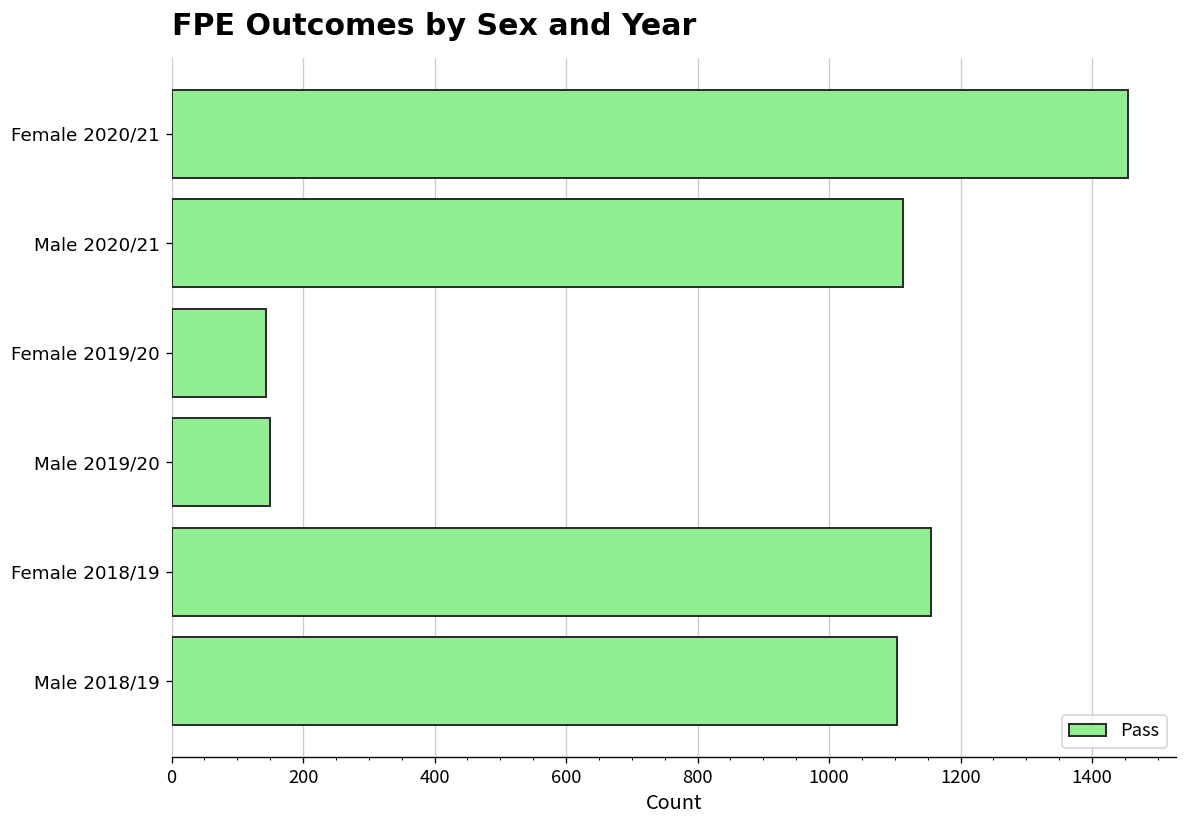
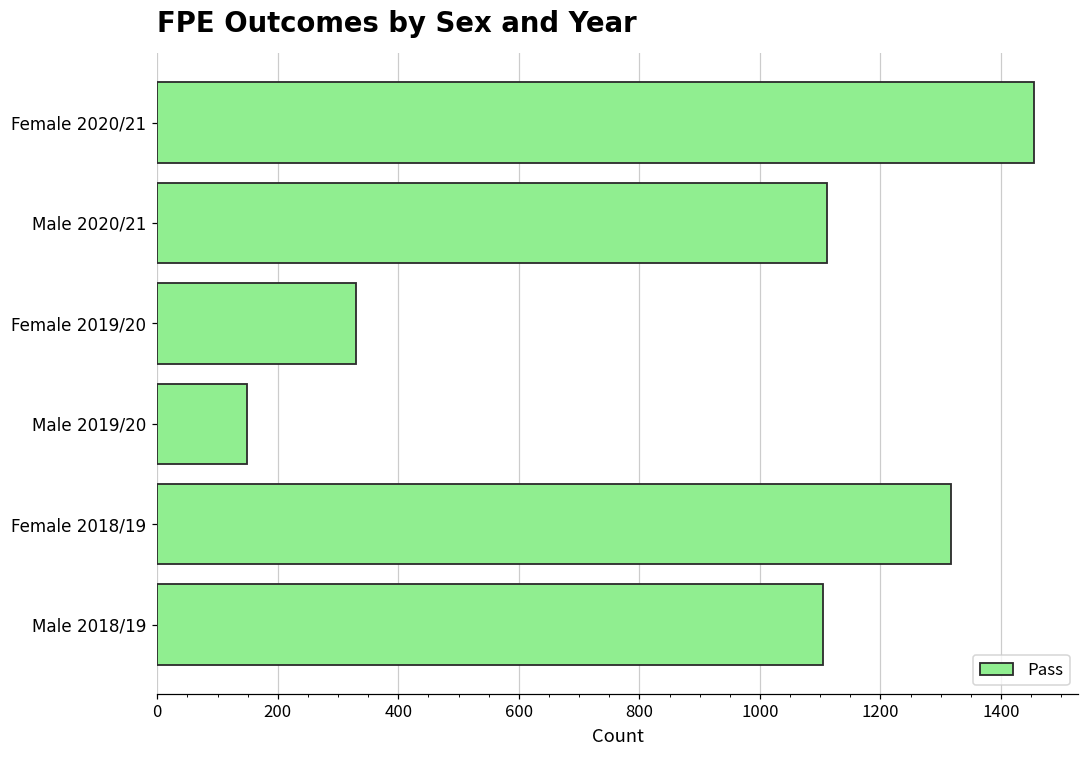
Female 2019/20: 140 -> 330
Female 2018/19: 1160 -> 1320
